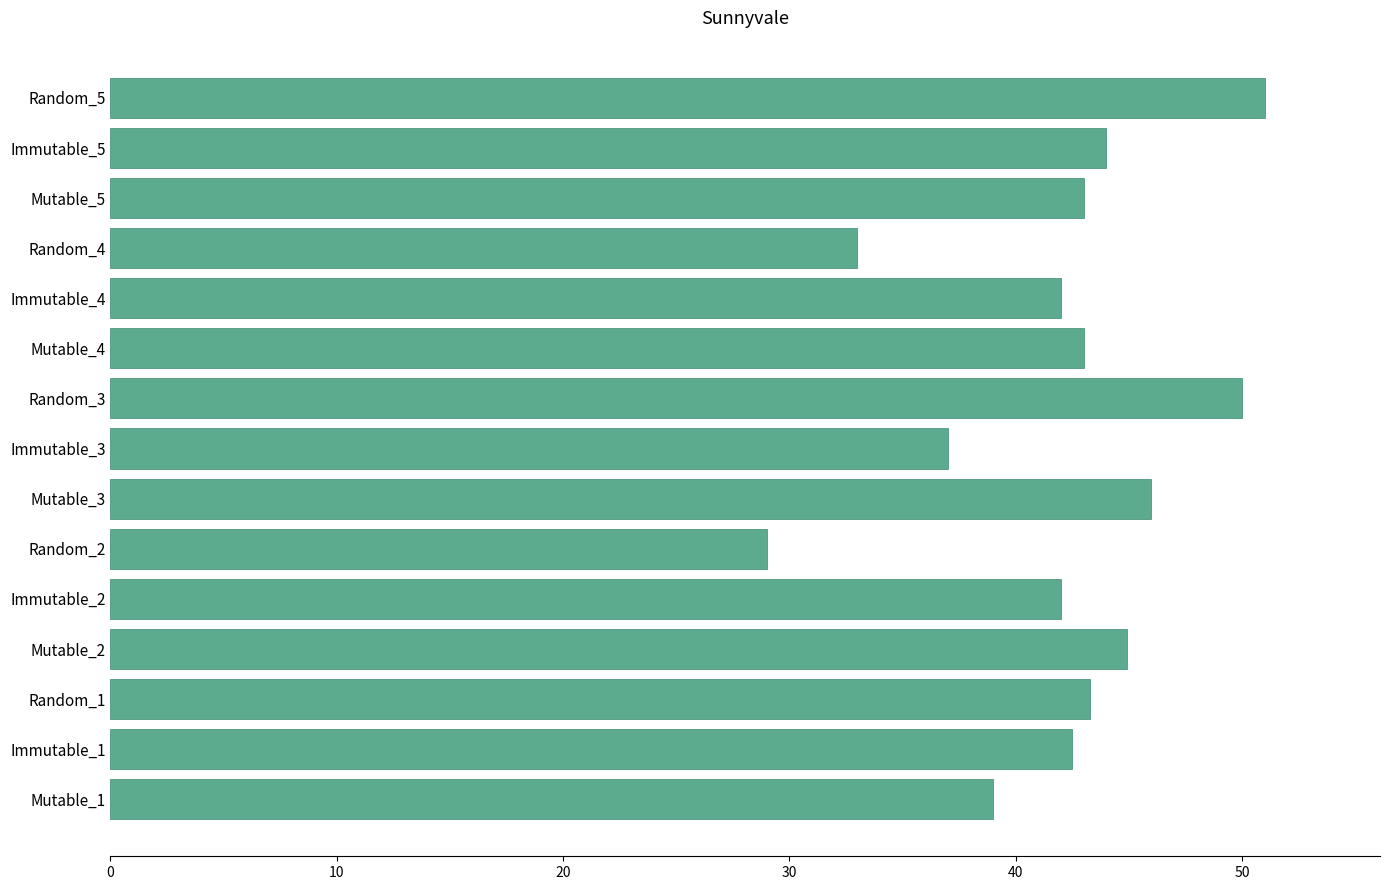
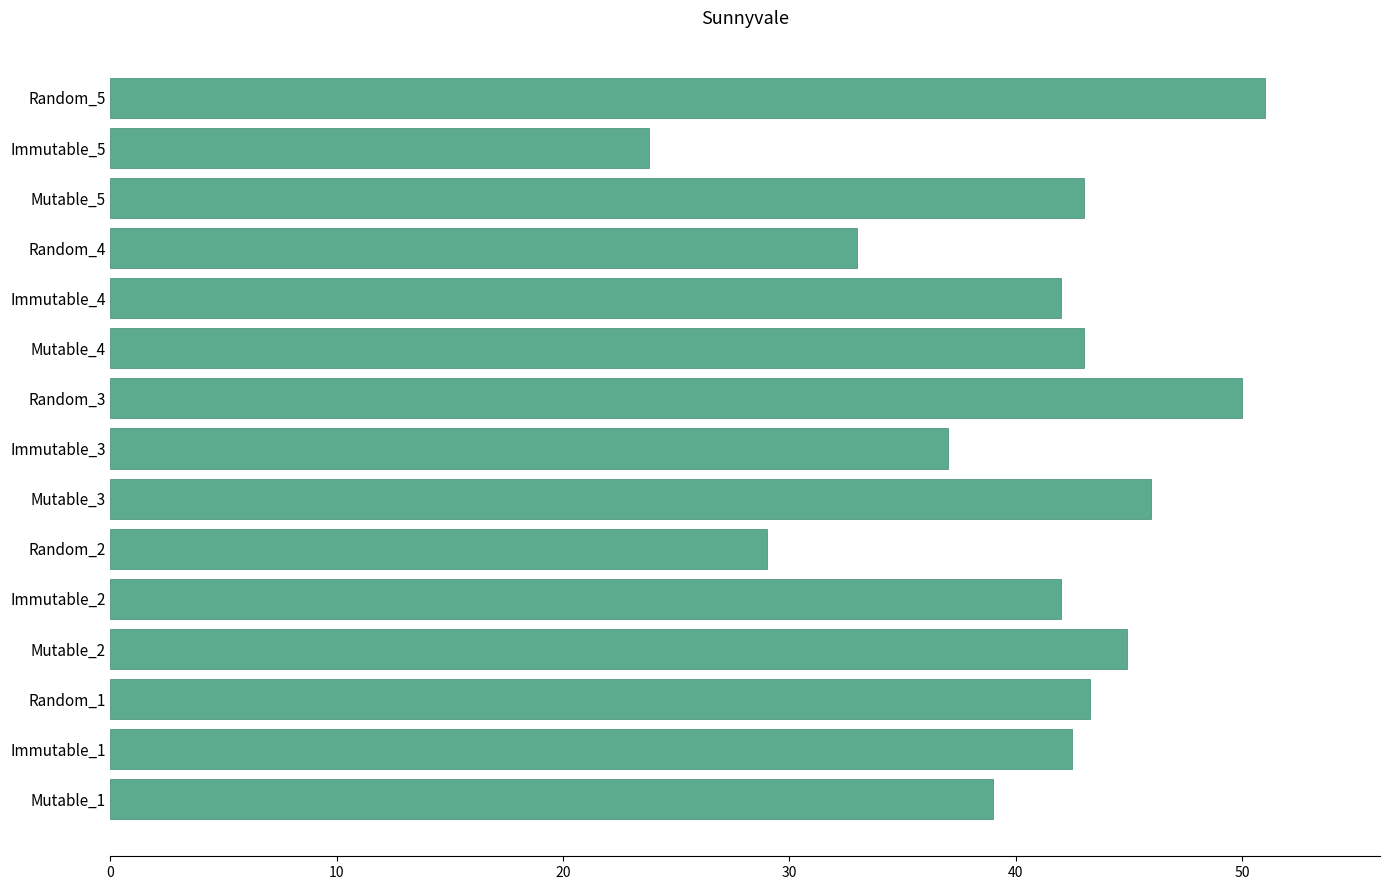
Immutable_5: 44.0 -> 23.8
